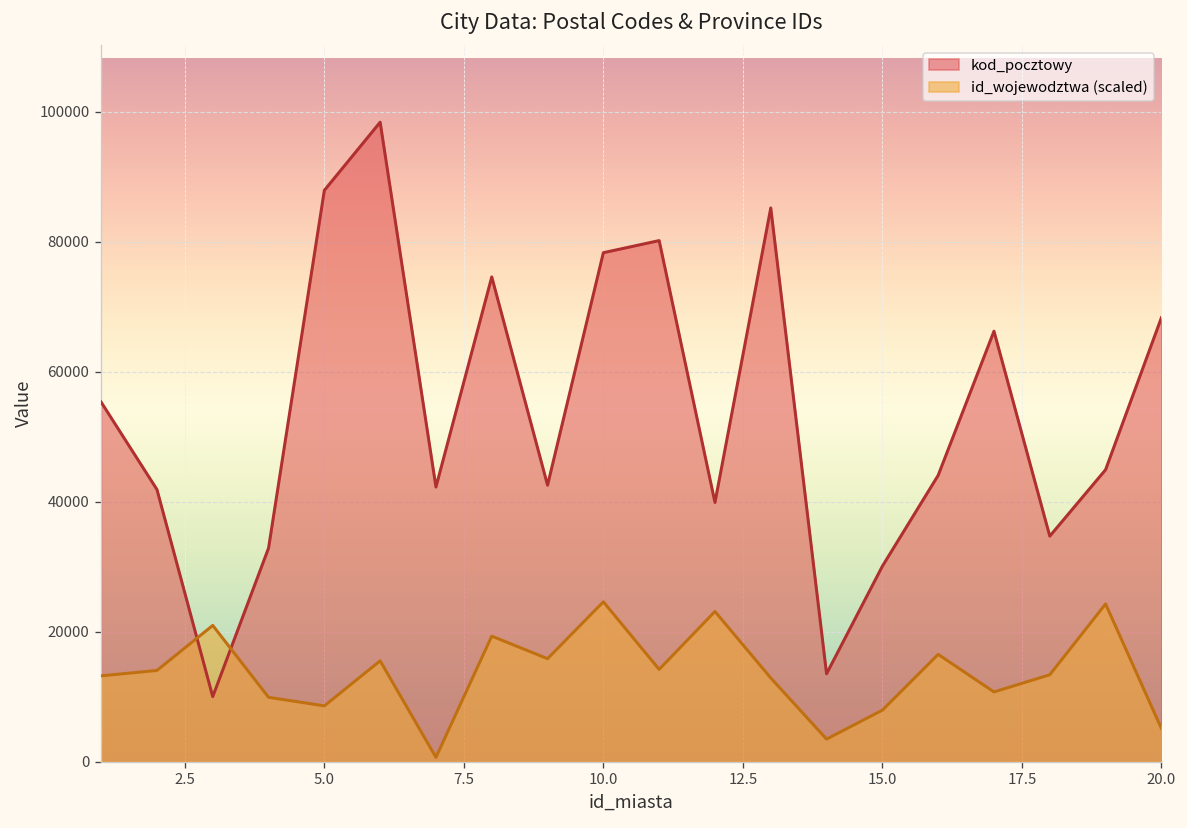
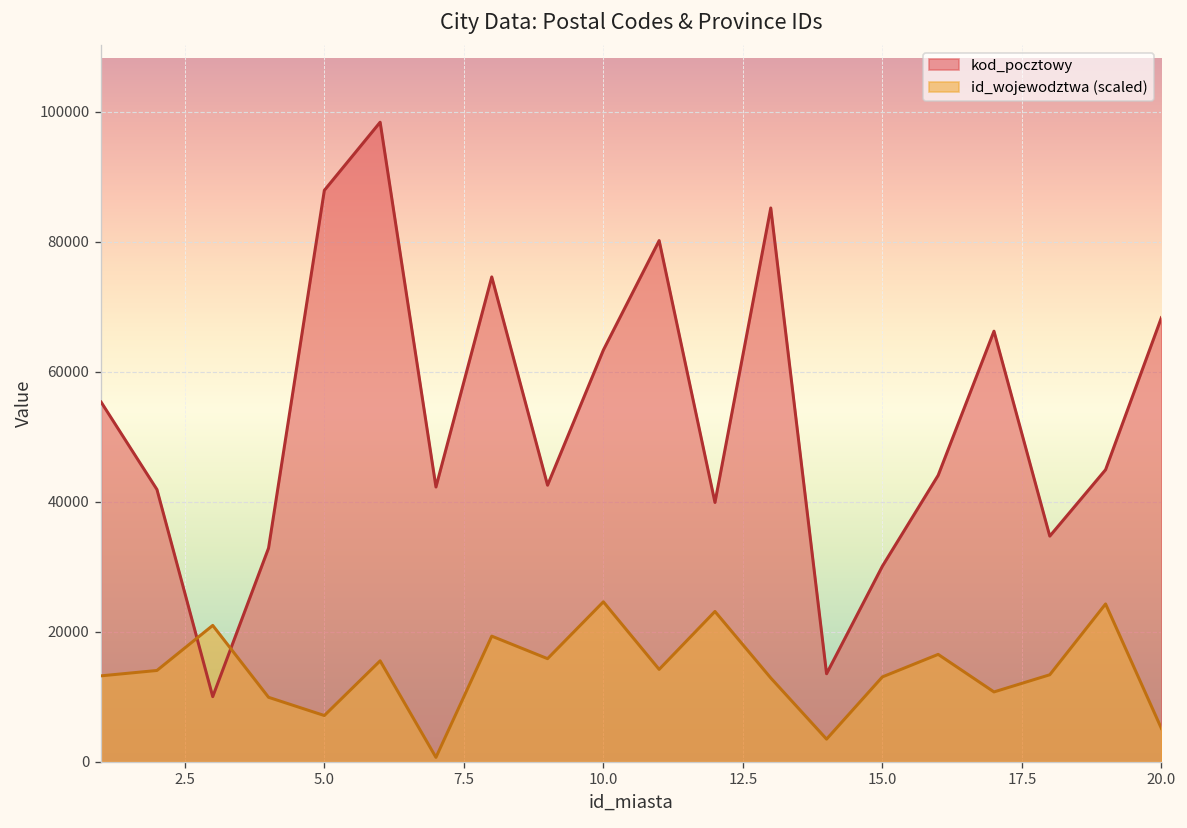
id_wojewodztwa (scaled), 5.0: 9000 -> 7000
kod_pocztowy, 10.0: 78000 -> 63000
id_wojewodztwa (scaled), 15.0: 8000 -> 13000
